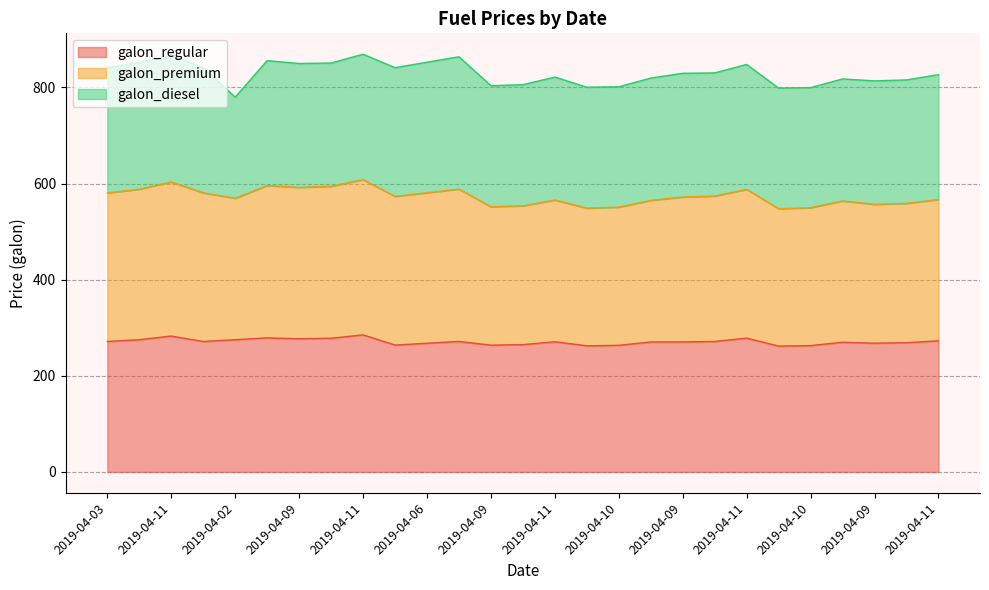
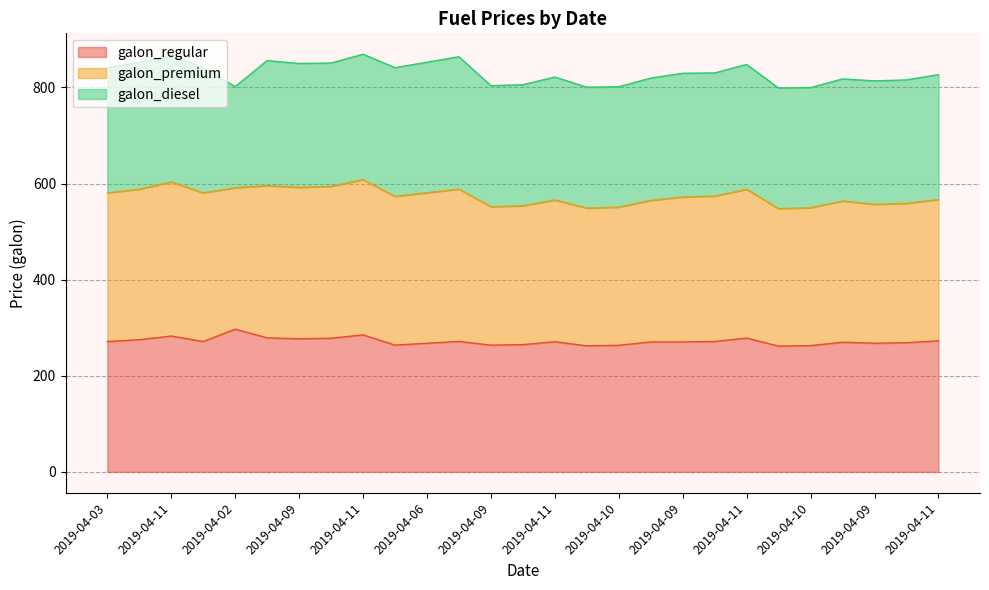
galon_regular, 2019-04-02: 280 -> 300
